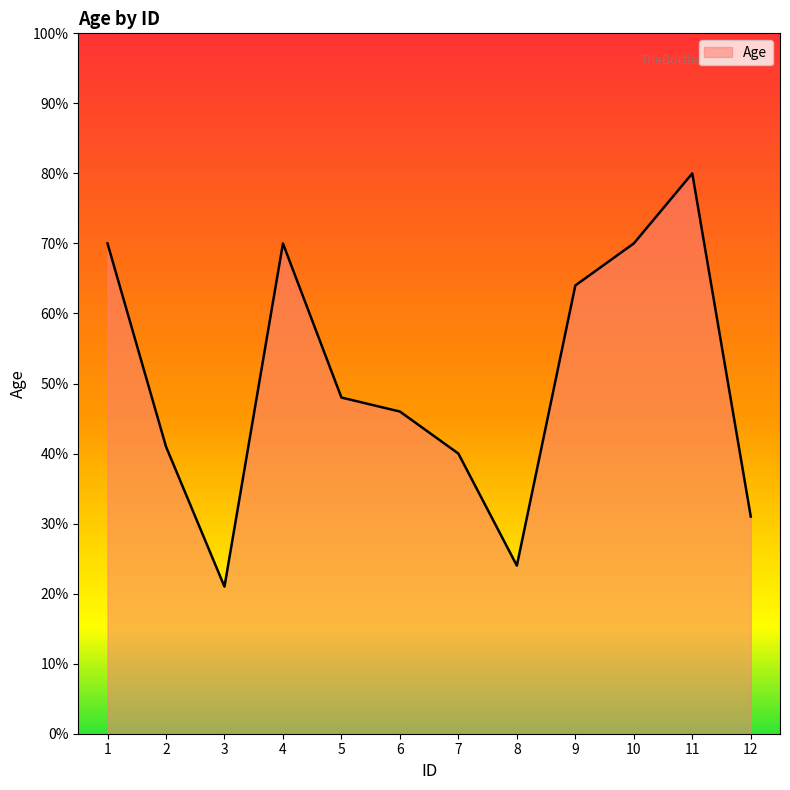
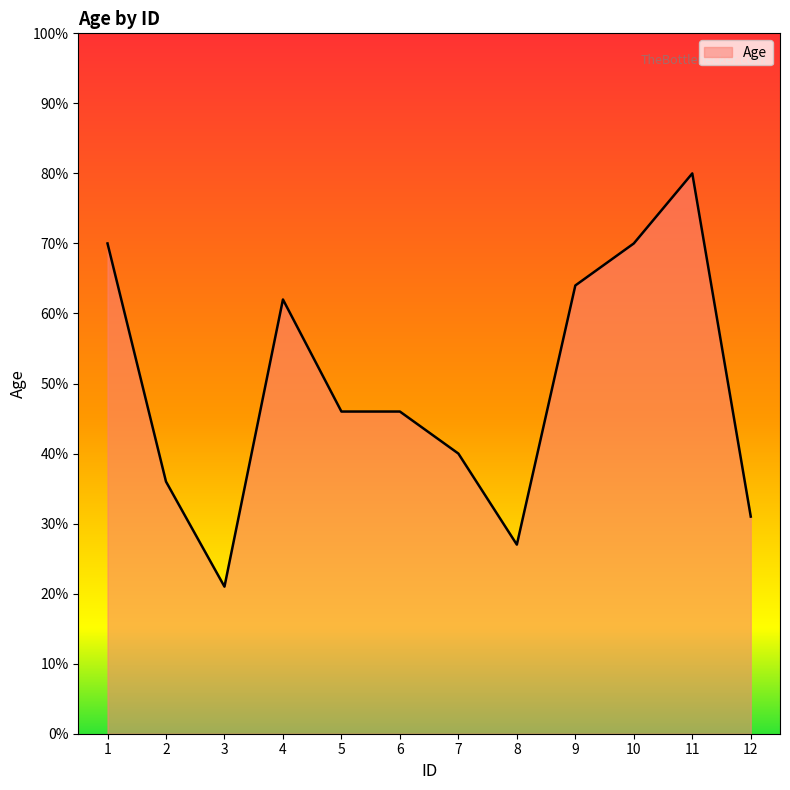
2: 41% -> 36%
4: 70% -> 62%
5: 48% -> 46%
8: 24% -> 27%
